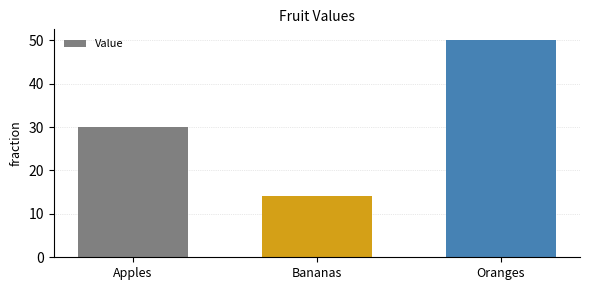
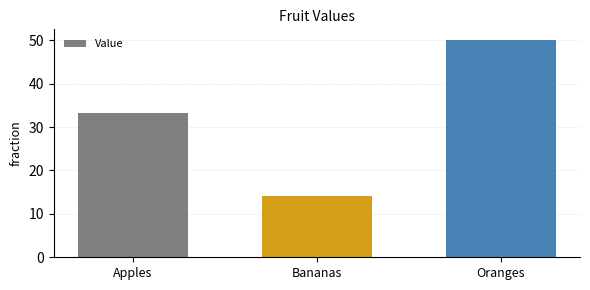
Apples: 30 -> 33
